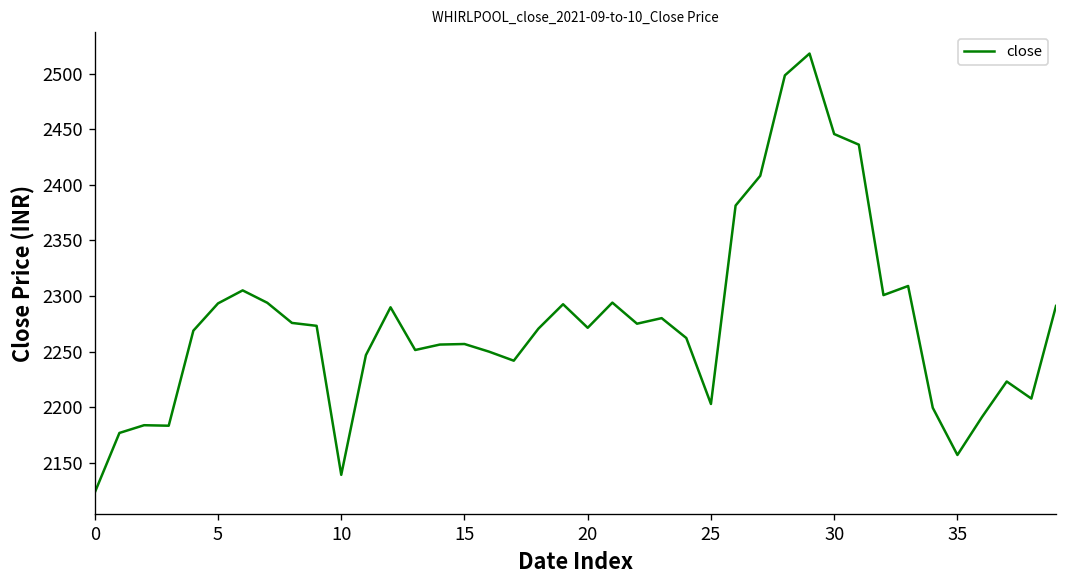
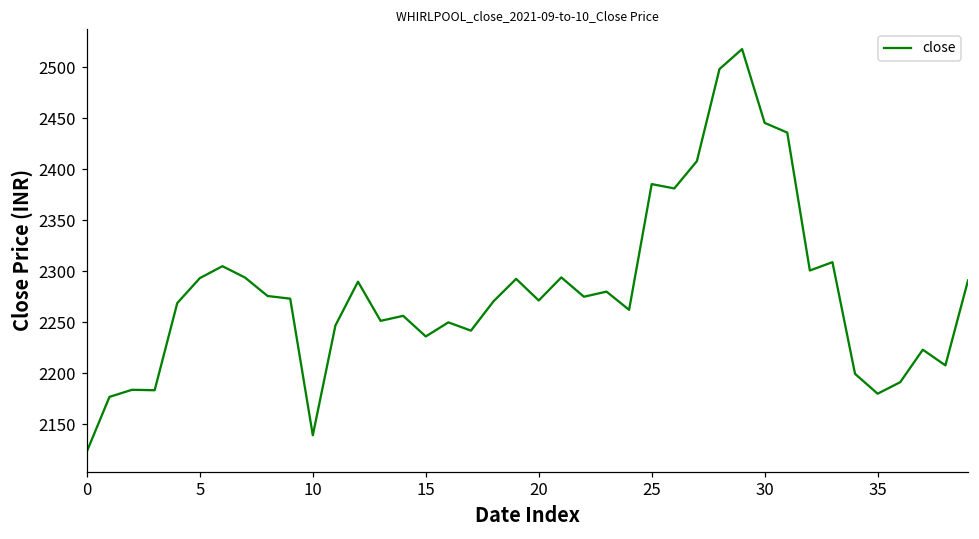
15: 2260 -> 2240
25: 2200 -> 2390
35: 2160 -> 2180
